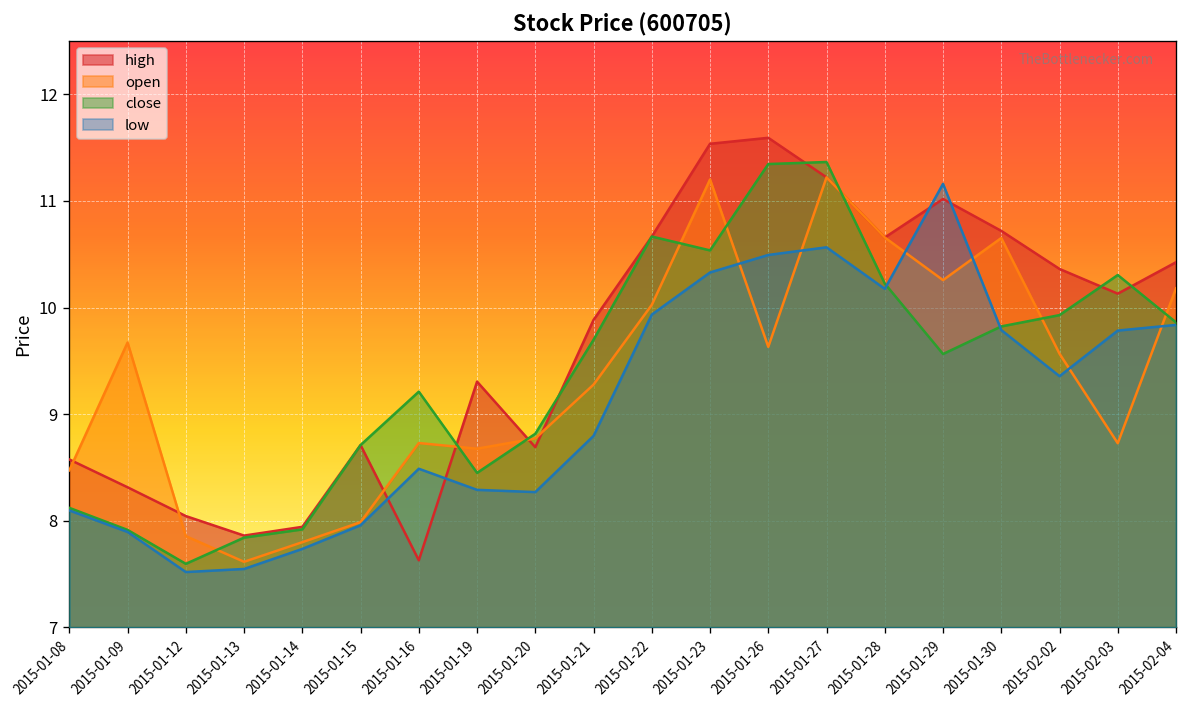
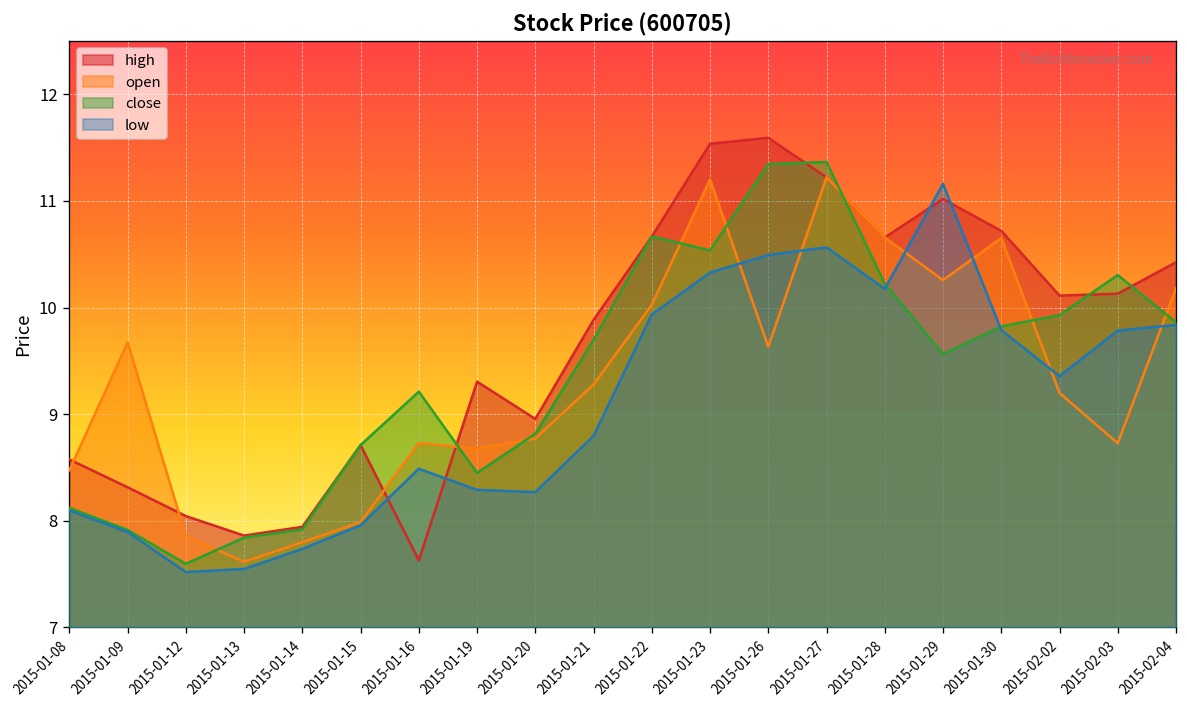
high, 2015-01-20: 8.7 -> 9.0
high, 2015-02-02: 10.4 -> 10.1
open, 2015-02-02: 9.6 -> 9.2
